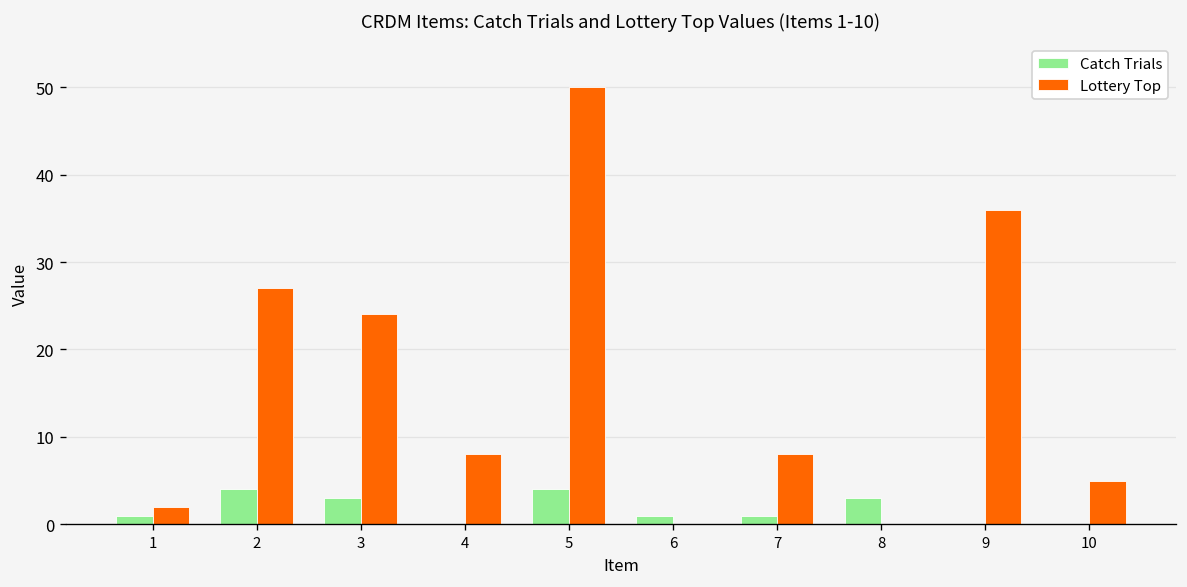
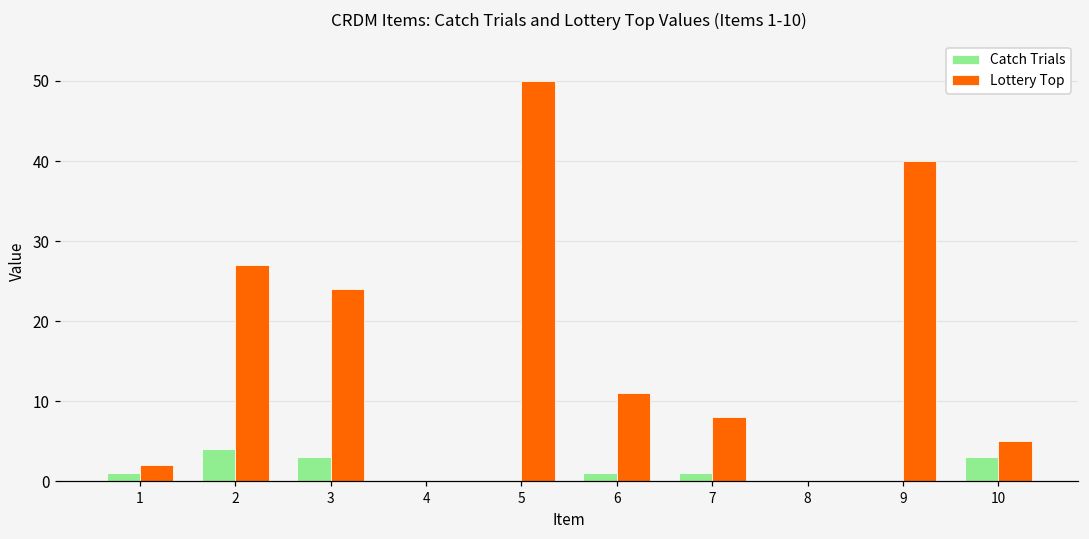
Lottery Top, 4: 8 -> 0
Catch Trials, 5: 4 -> 0
Lottery Top, 6: 0 -> 11
Catch Trials, 8: 3 -> 0
Lottery Top, 9: 36 -> 40
Catch Trials, 10: 0 -> 3
